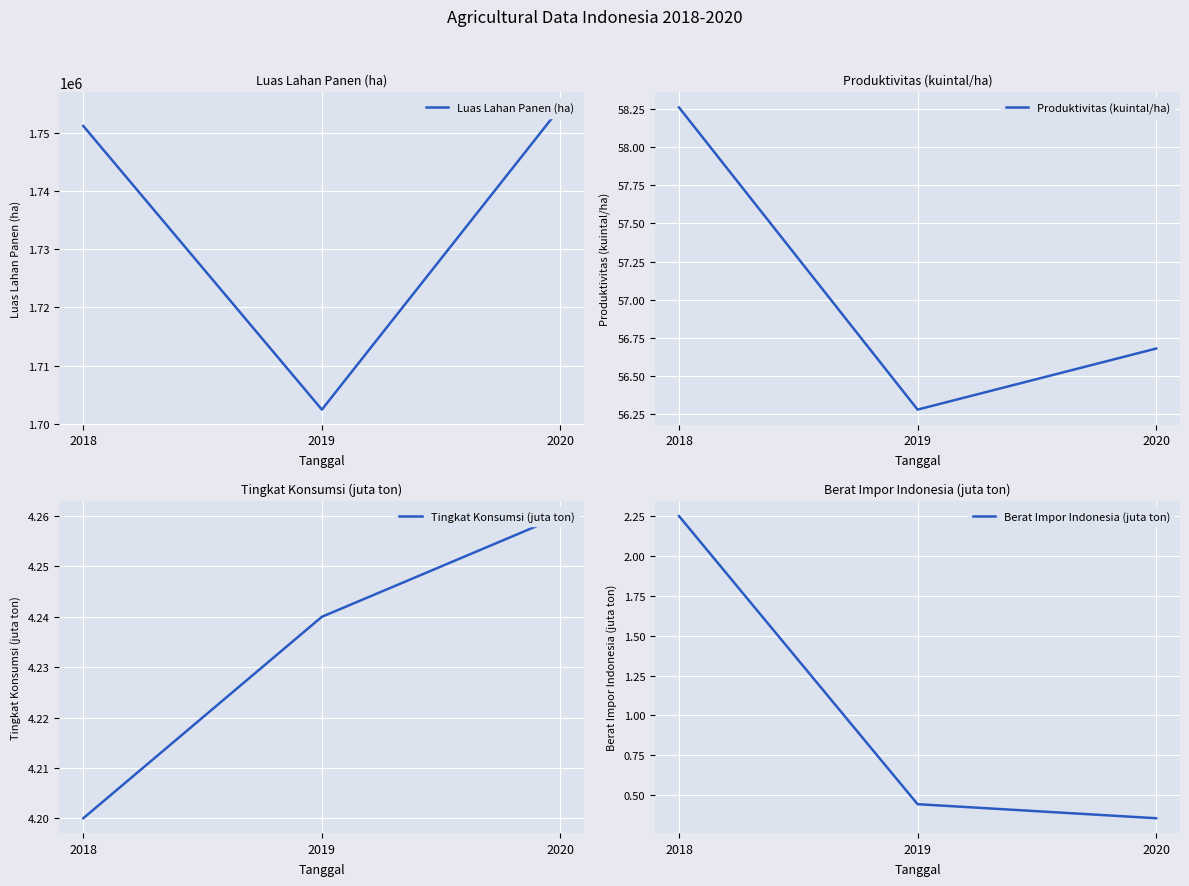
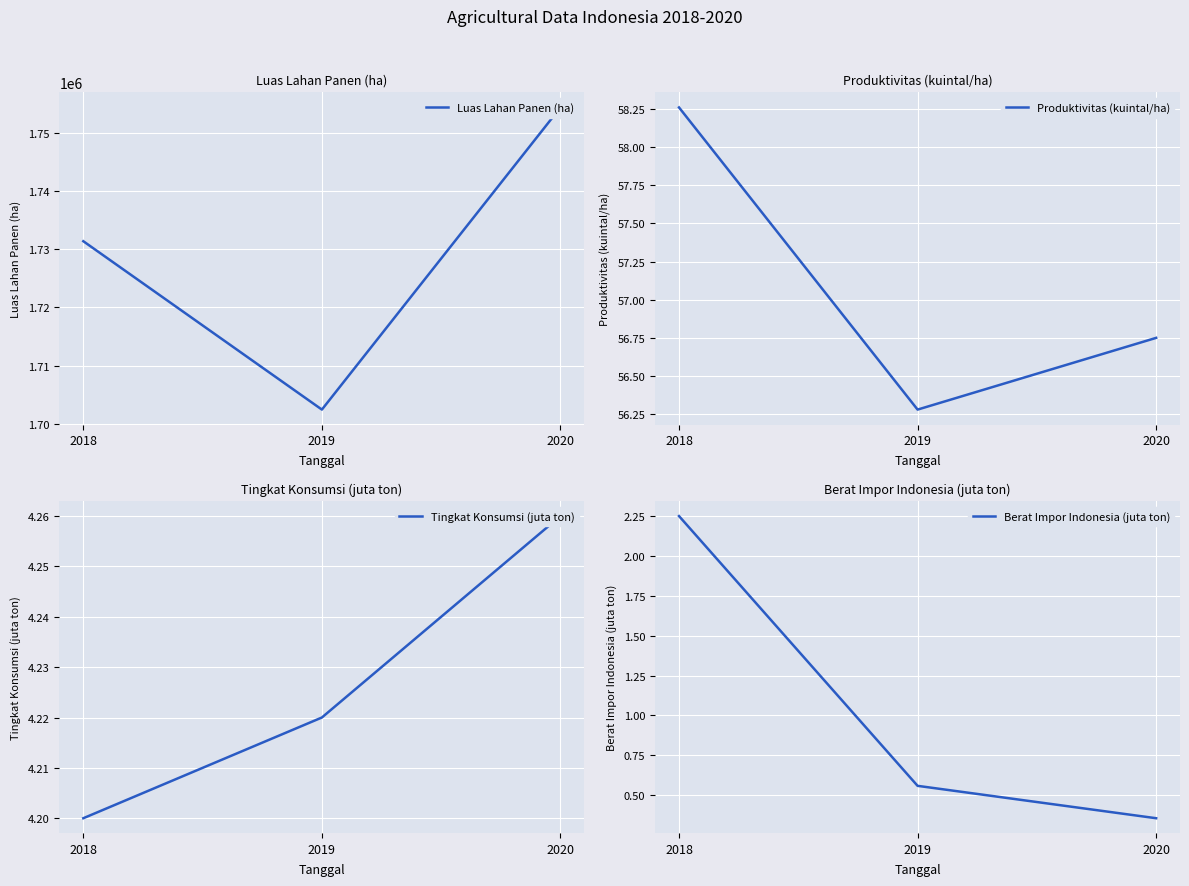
Luas Lahan Panen (ha), 2018: 1751000 -> 1731000
Produktivitas (kuintal/ha), 2020: 56.68 -> 56.75
Tingkat Konsumsi (juta ton), 2019: 4.24 -> 4.22
Berat Impor Indonesia (juta ton), 2019: 0.44 -> 0.56
